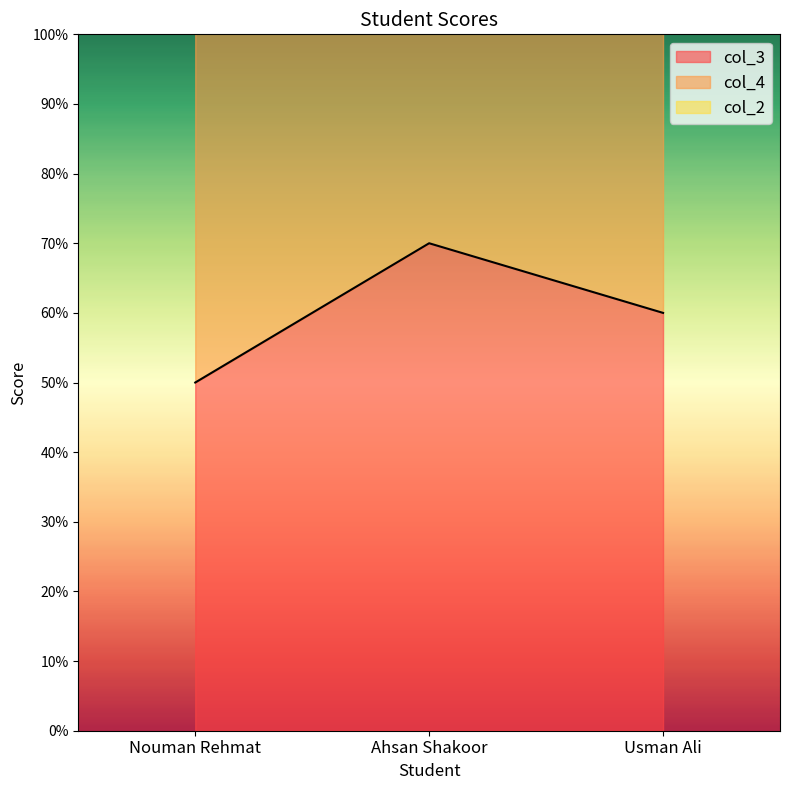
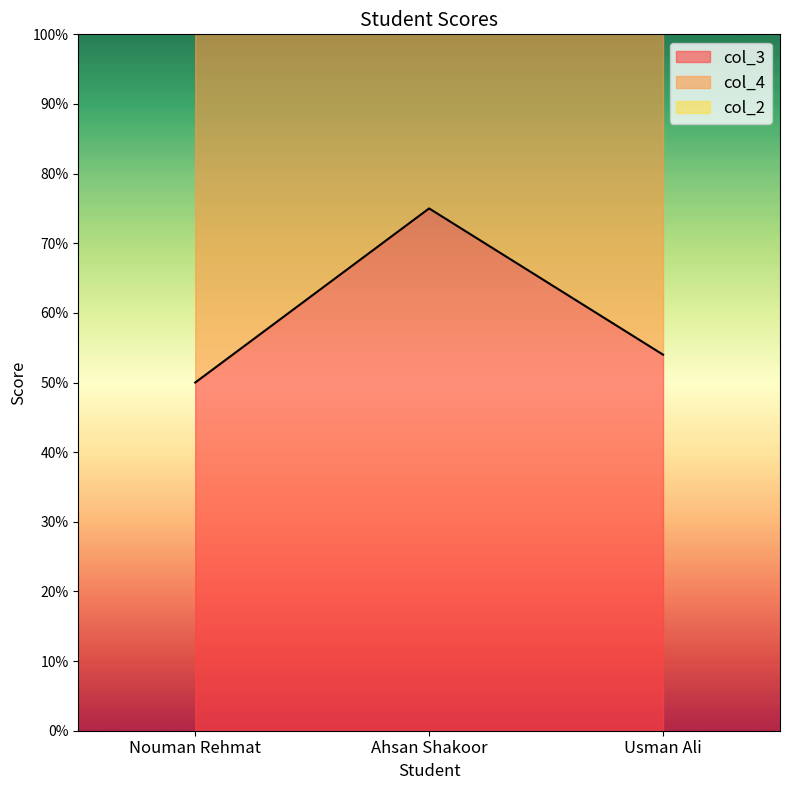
col_3, Ahsan Shakoor: 70% -> 75%
col_3, Usman Ali: 60% -> 54%
